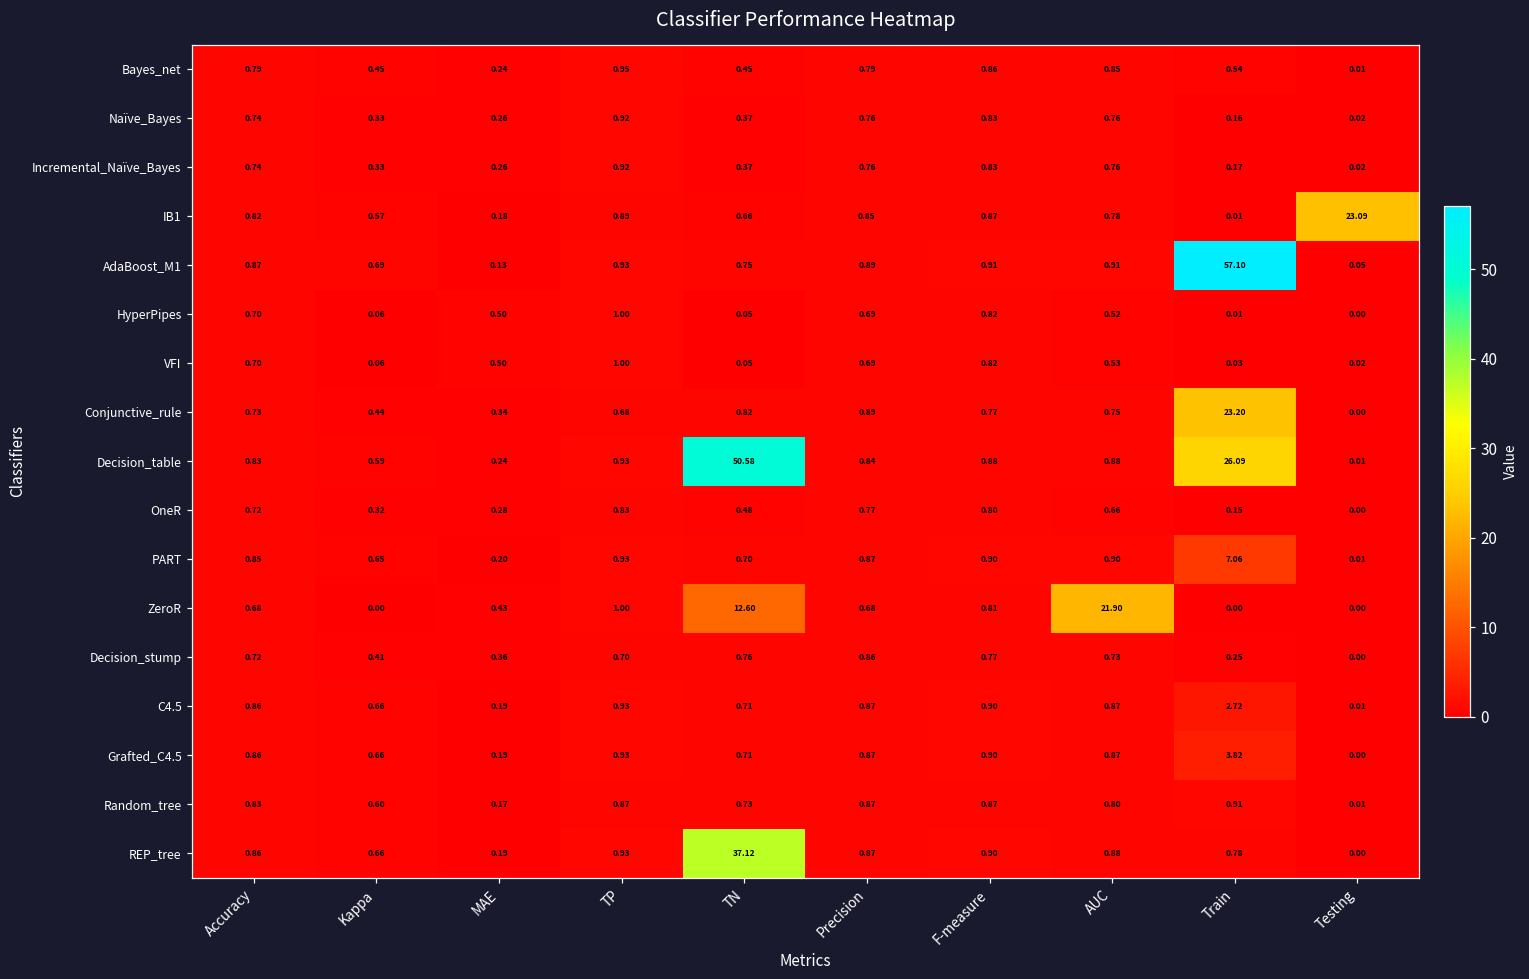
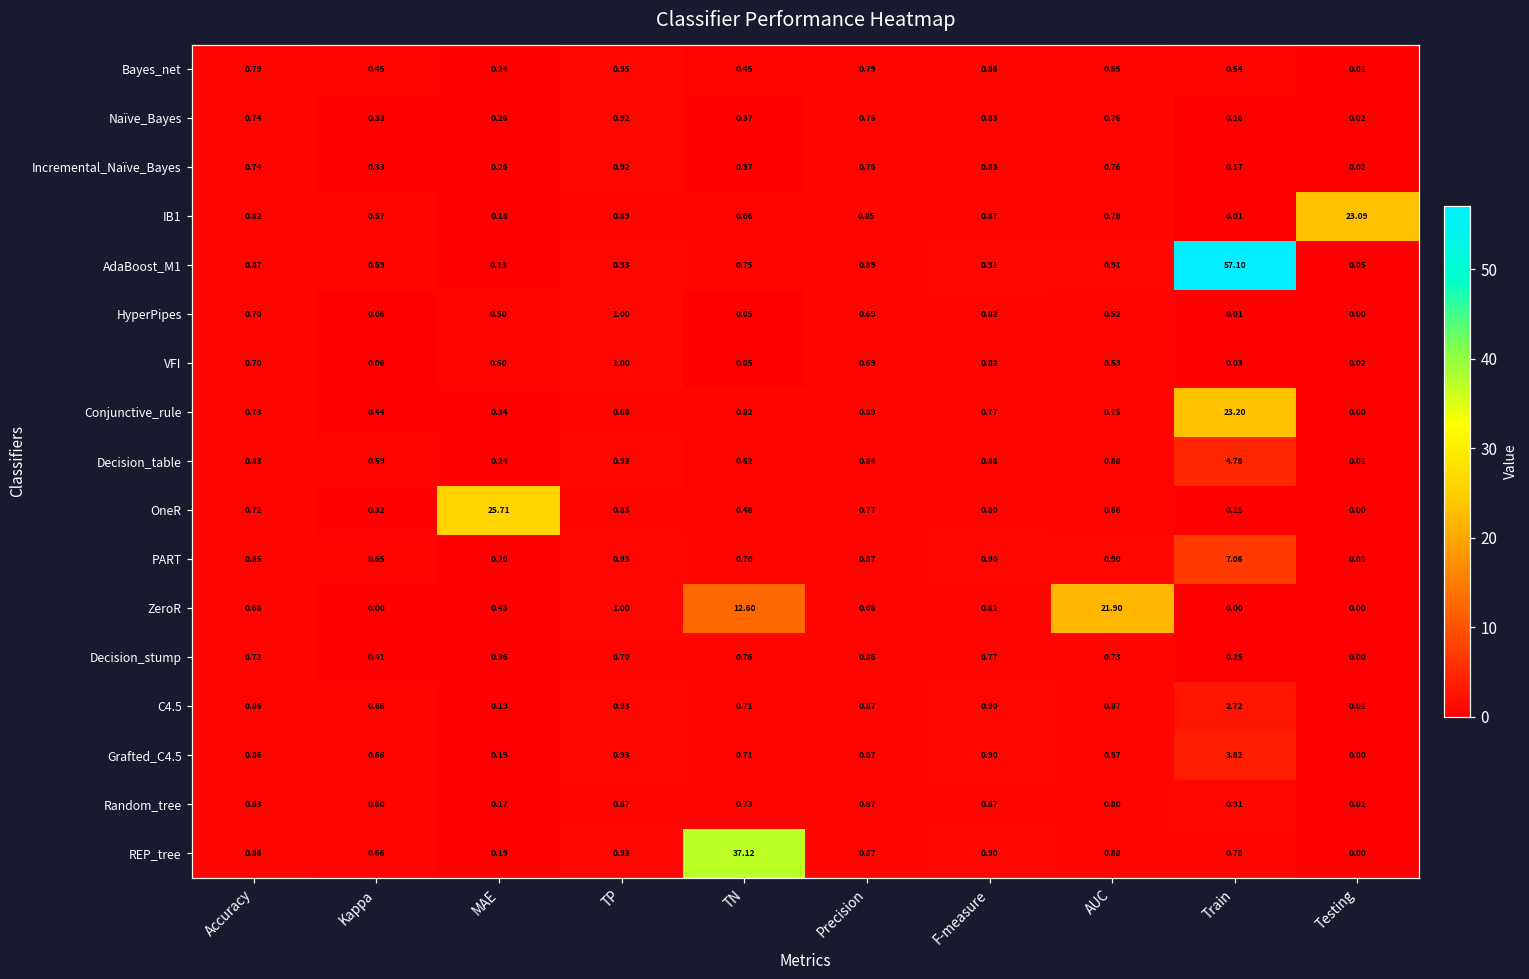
Decision_table, TN: 50.58 -> 0.62
Decision_table, Train: 26.09 -> 4.78
OneR, MAE: 0.28 -> 25.71
